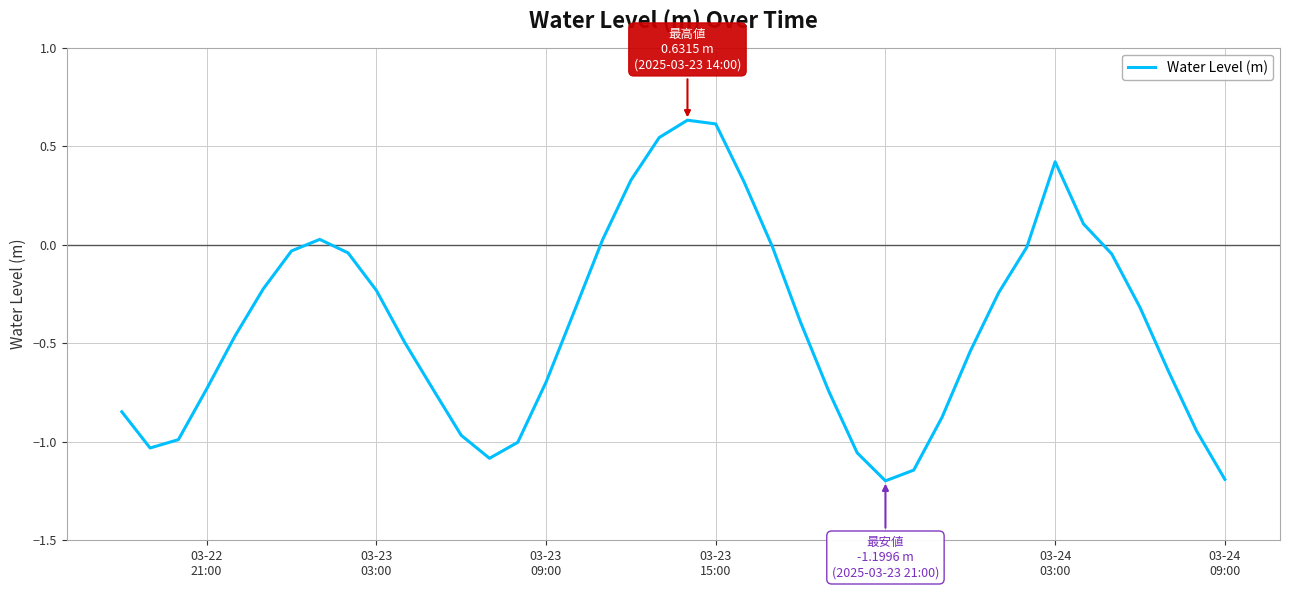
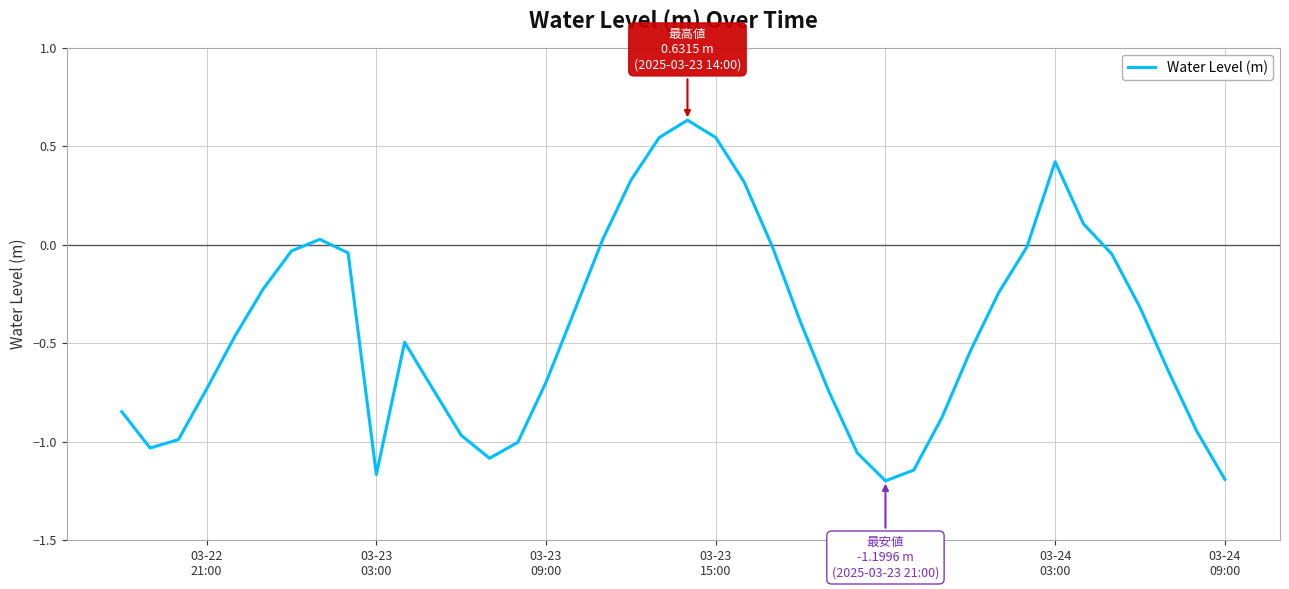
03-23 03:00: -0.23 -> -1.17
03-23 15:00: 0.61 -> 0.54
